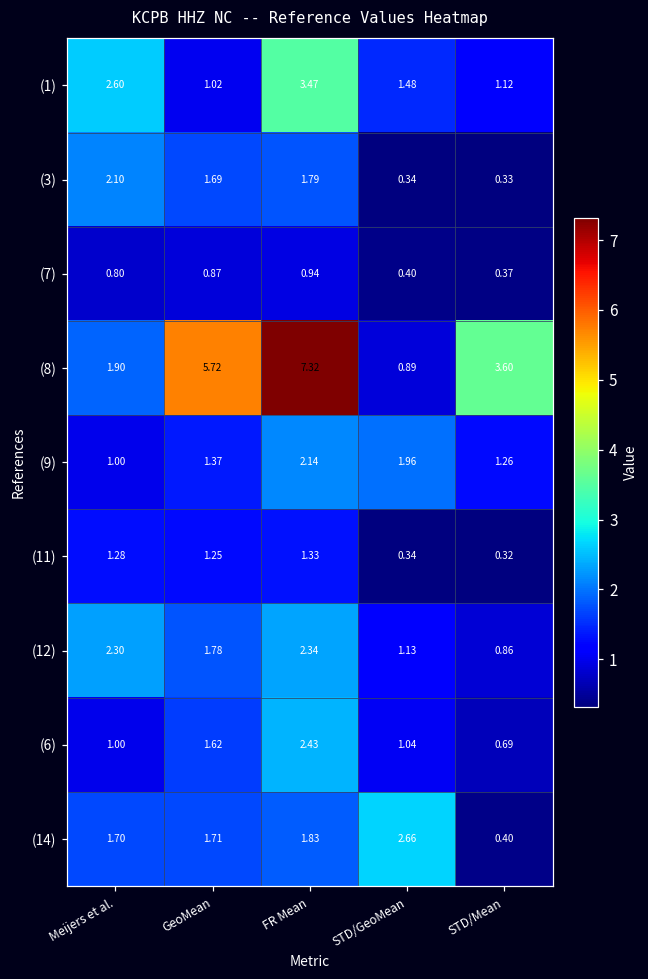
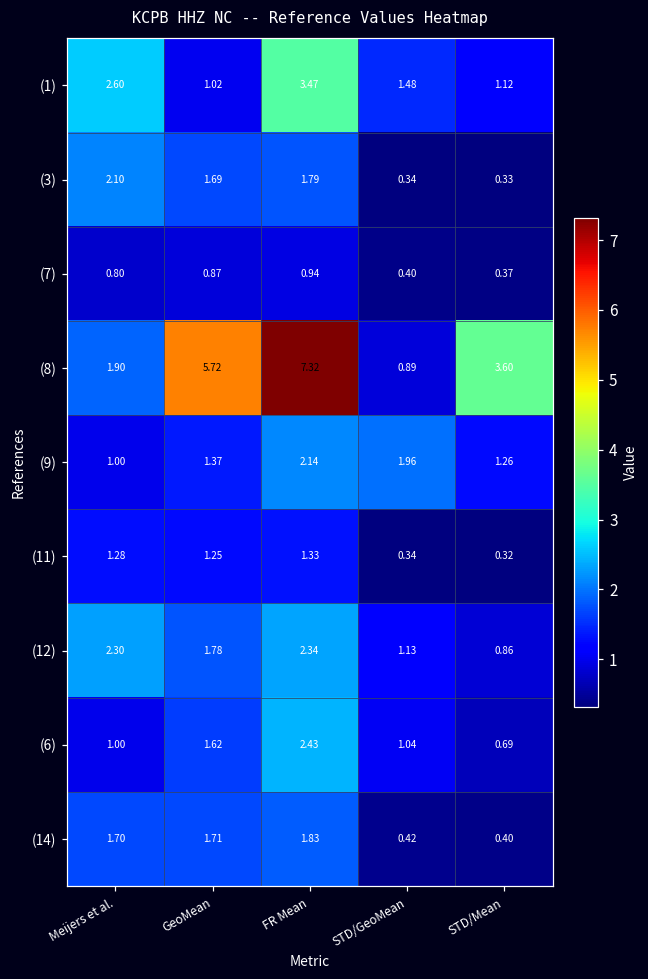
(14), STD/GeoMean: 2.66 -> 0.42
